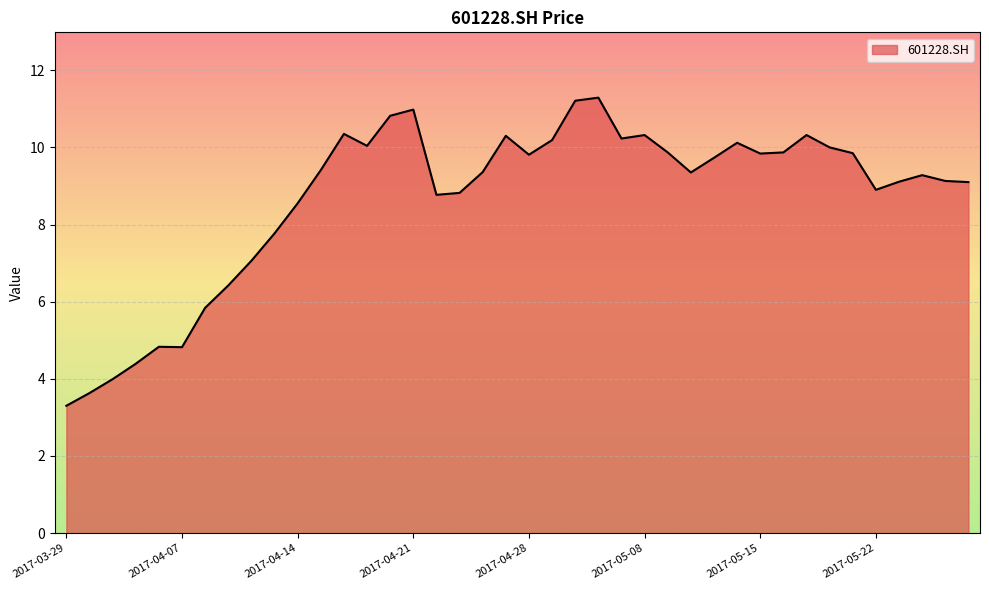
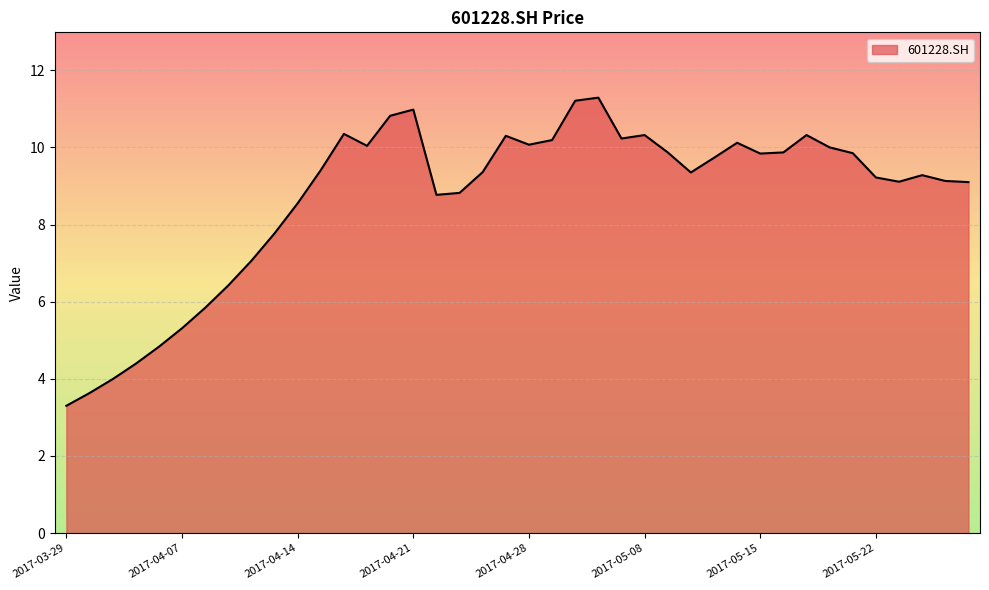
2017-04-07: 4.8 -> 5.3
2017-04-28: 9.8 -> 10.1
2017-05-22: 8.9 -> 9.2
